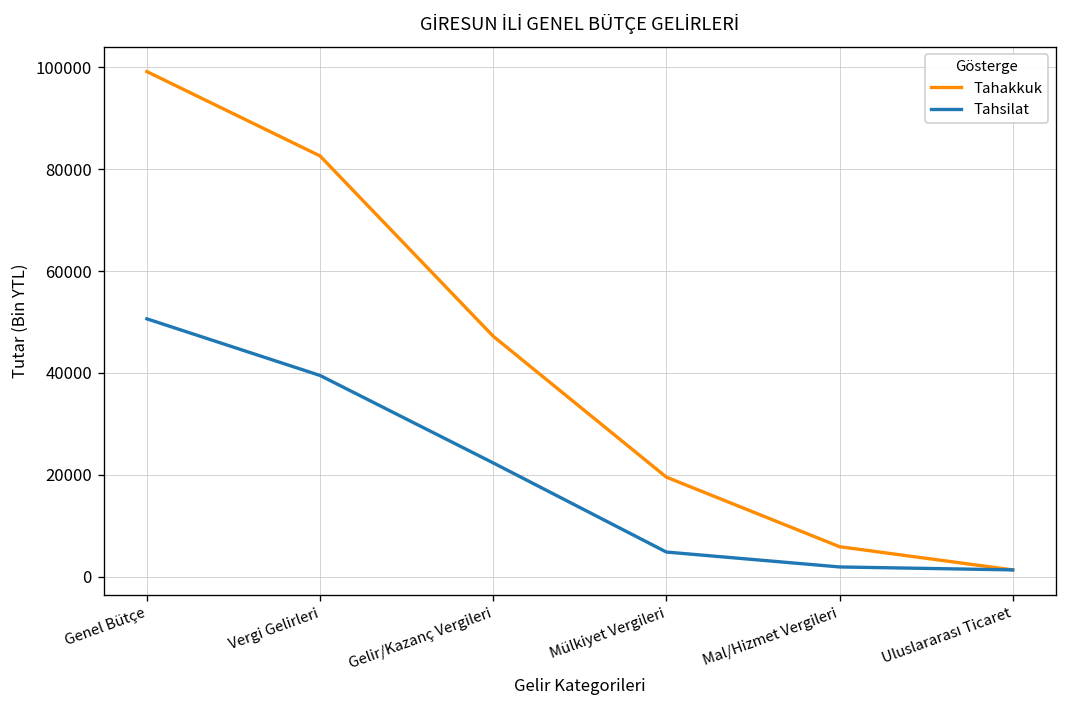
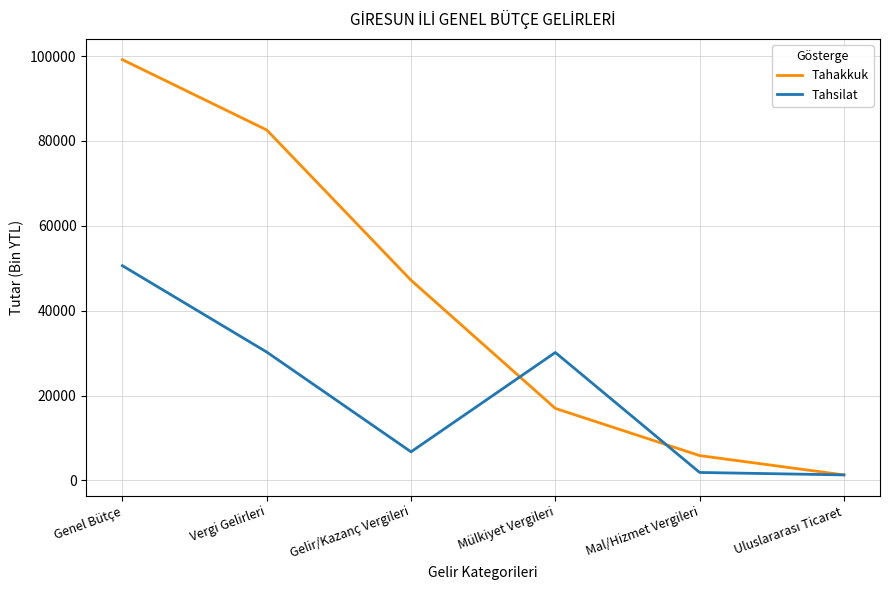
Tahsilat, Vergi Gelirleri: 39000 -> 30000
Tahsilat, Gelir/Kazanç Vergileri: 22000 -> 7000
Tahakkuk, Mülkiyet Vergileri: 20000 -> 17000
Tahsilat, Mülkiyet Vergileri: 5000 -> 30000
